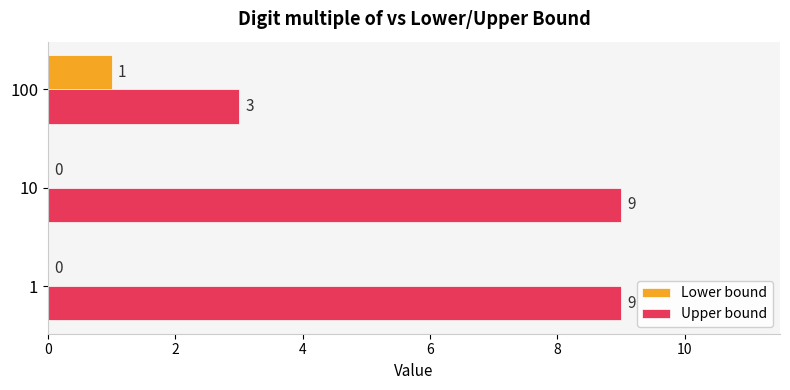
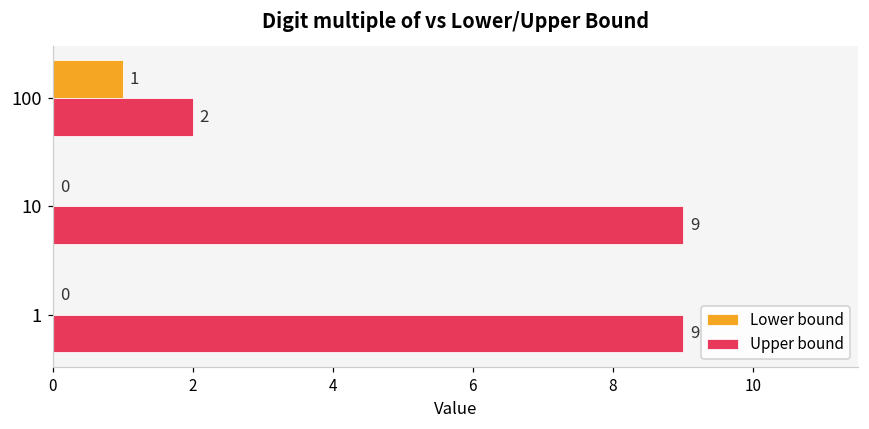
Upper bound, 100: 3 -> 2
